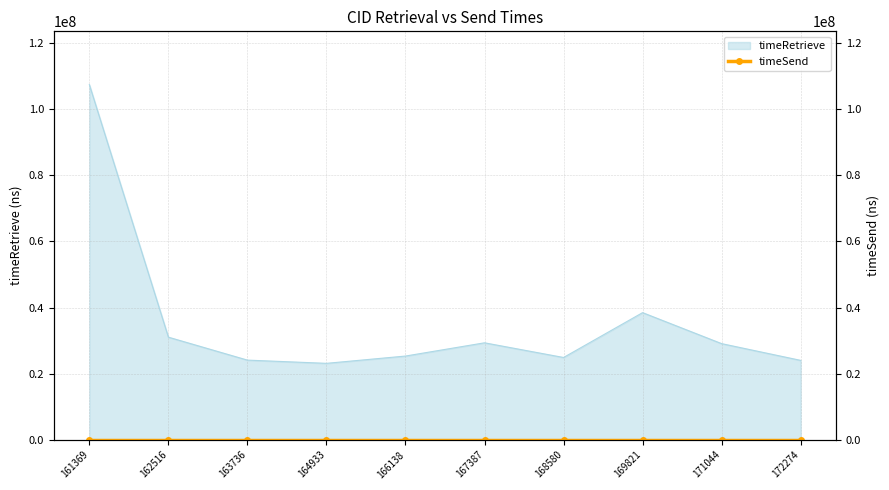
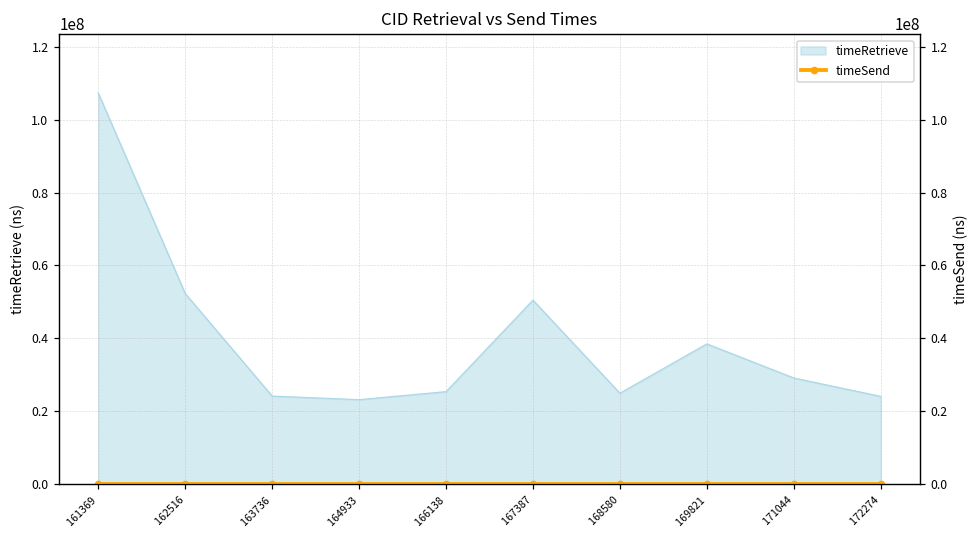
timeRetrieve, 162516: 31000000 -> 52000000
timeRetrieve, 167387: 29000000 -> 50000000
